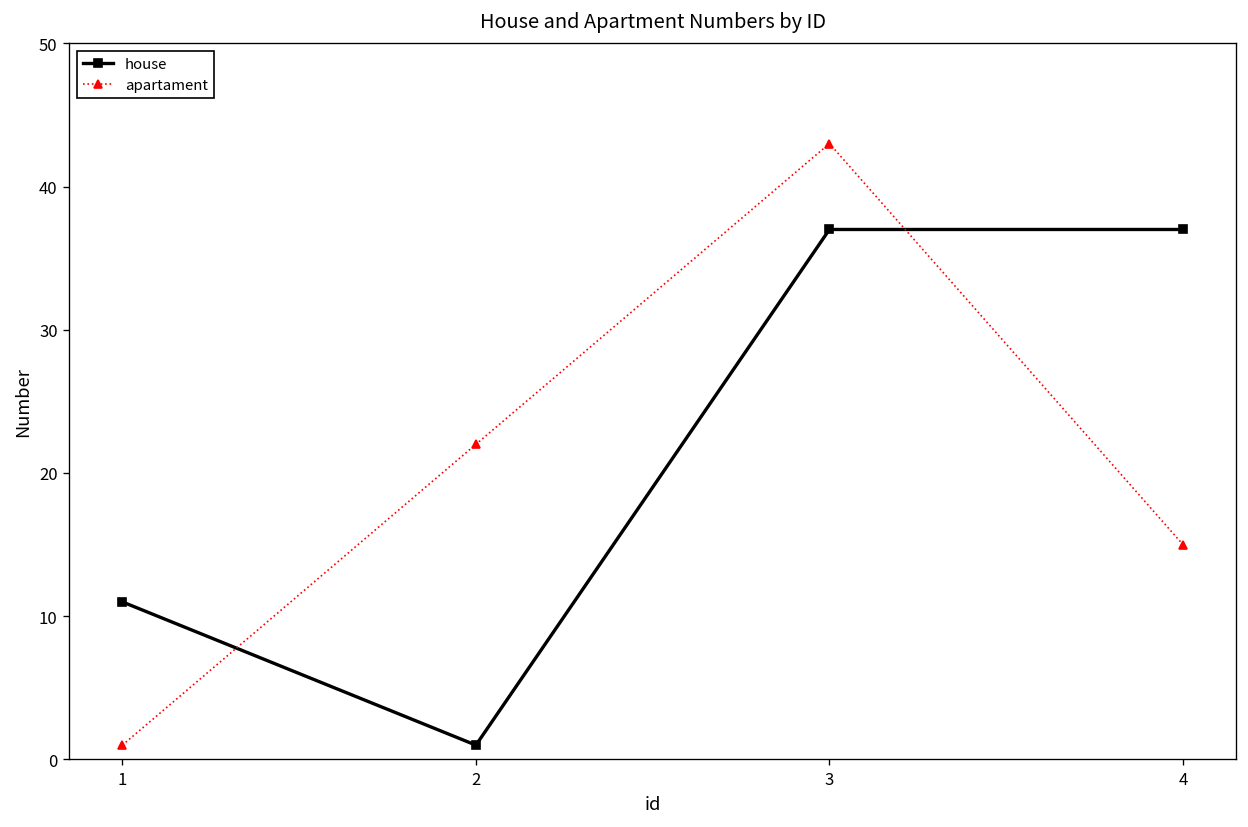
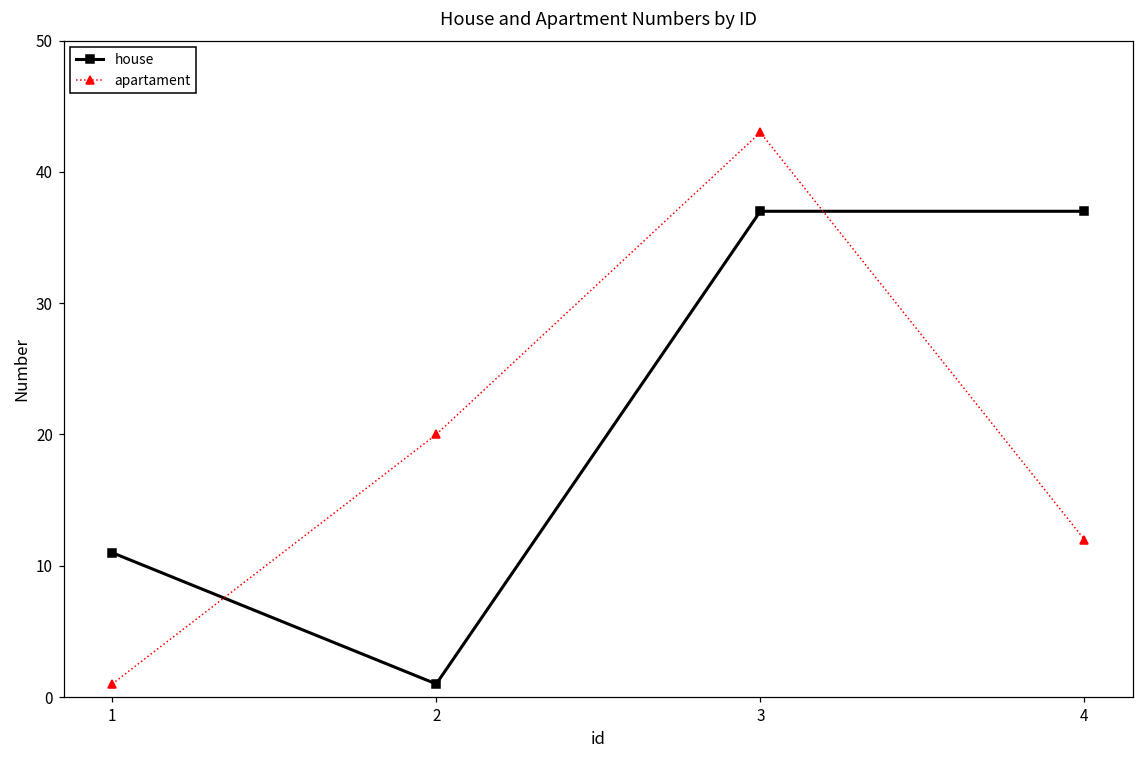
apartament, 2: 22 -> 20
apartament, 4: 15 -> 12
